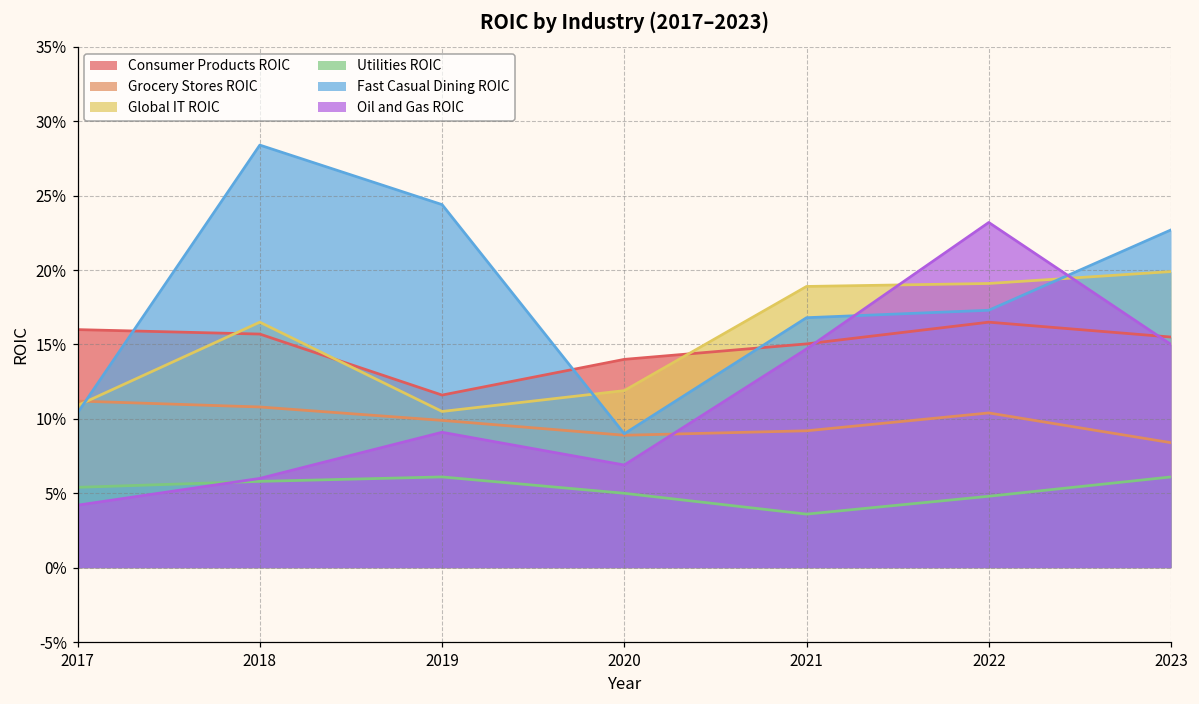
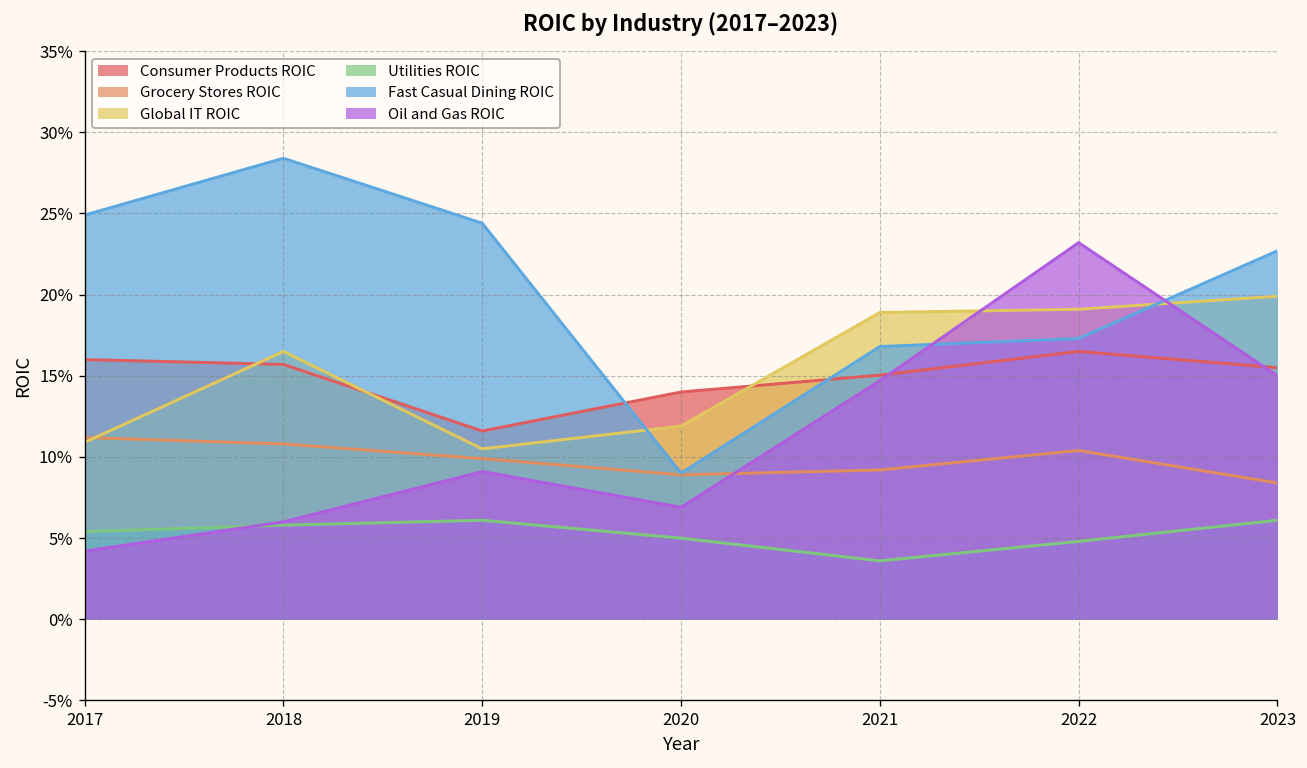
Fast Casual Dining ROIC, 2017: 10.4% -> 24.9%
